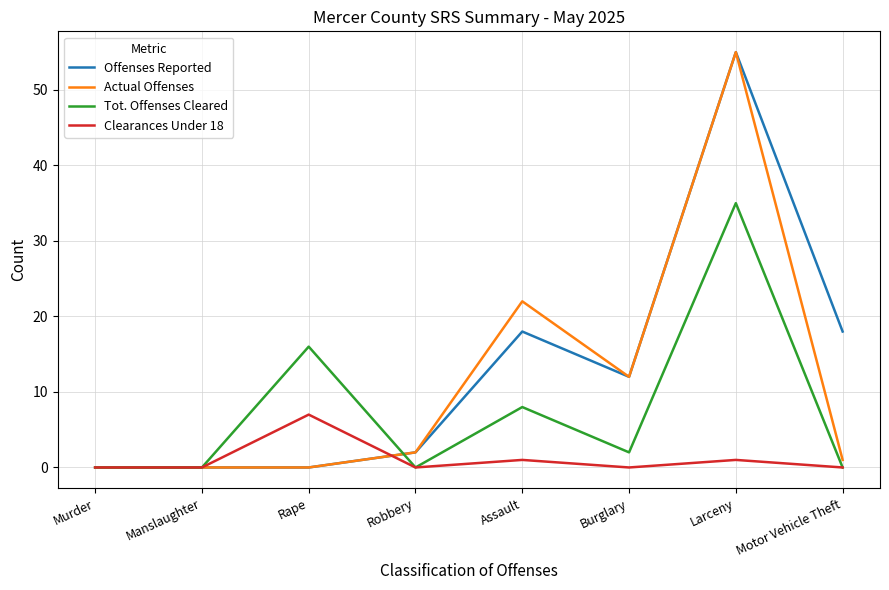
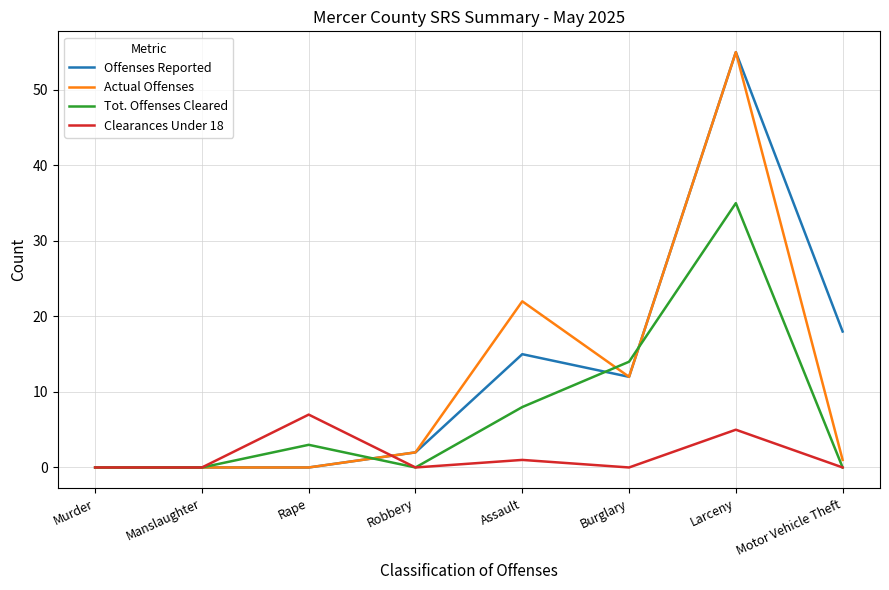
Tot. Offenses Cleared, Rape: 16 -> 3
Offenses Reported, Assault: 18 -> 15
Tot. Offenses Cleared, Burglary: 2 -> 14
Clearances Under 18, Larceny: 1 -> 5
